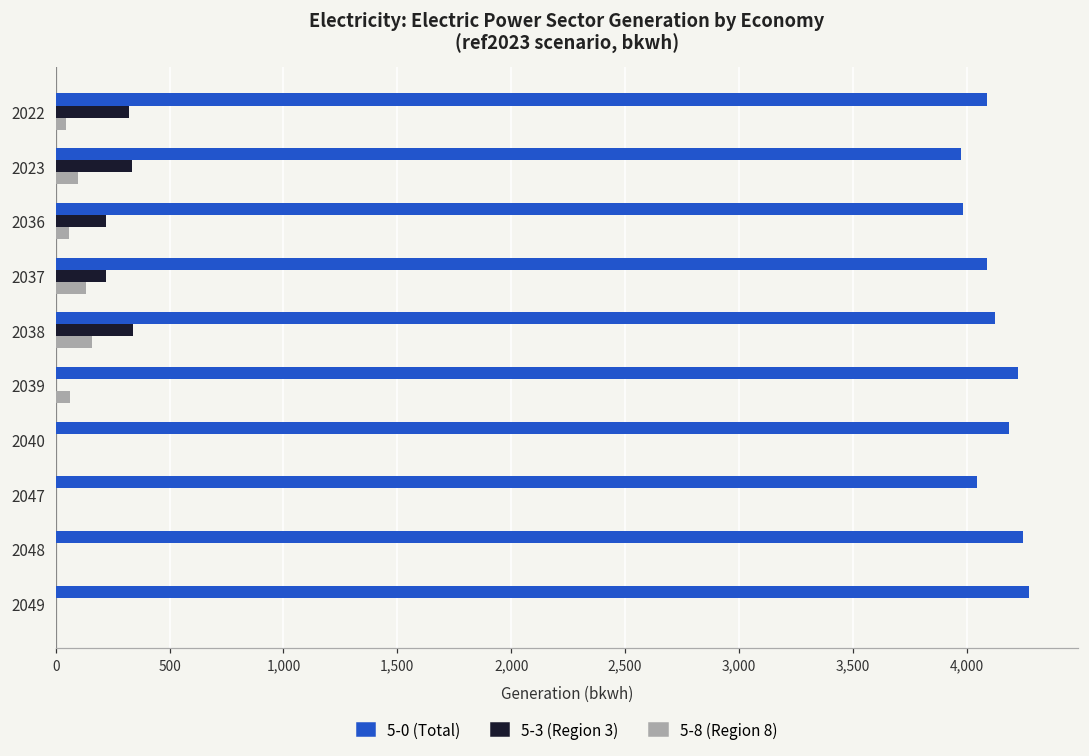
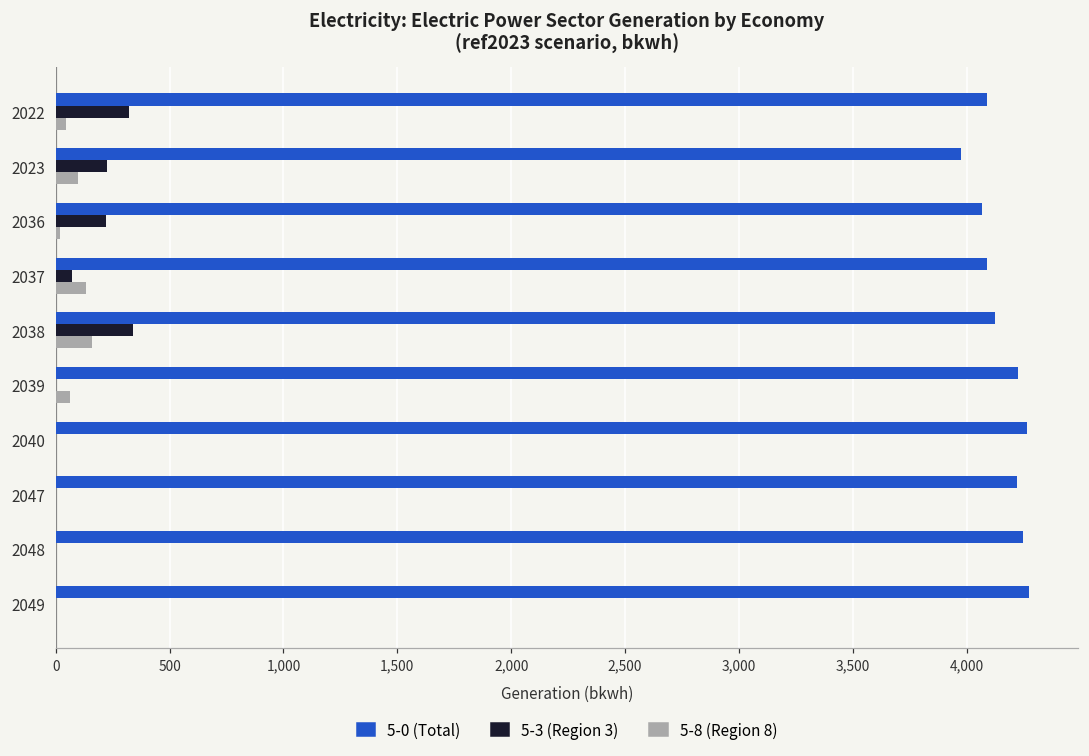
5-3 (Region 3), 2023: 340 -> 220
5-0 (Total), 2036: 3,980 -> 4,070
5-8 (Region 8), 2036: 60 -> 20
5-3 (Region 3), 2037: 220 -> 70
5-0 (Total), 2040: 4,190 -> 4,270
5-0 (Total), 2047: 4,040 -> 4,220
